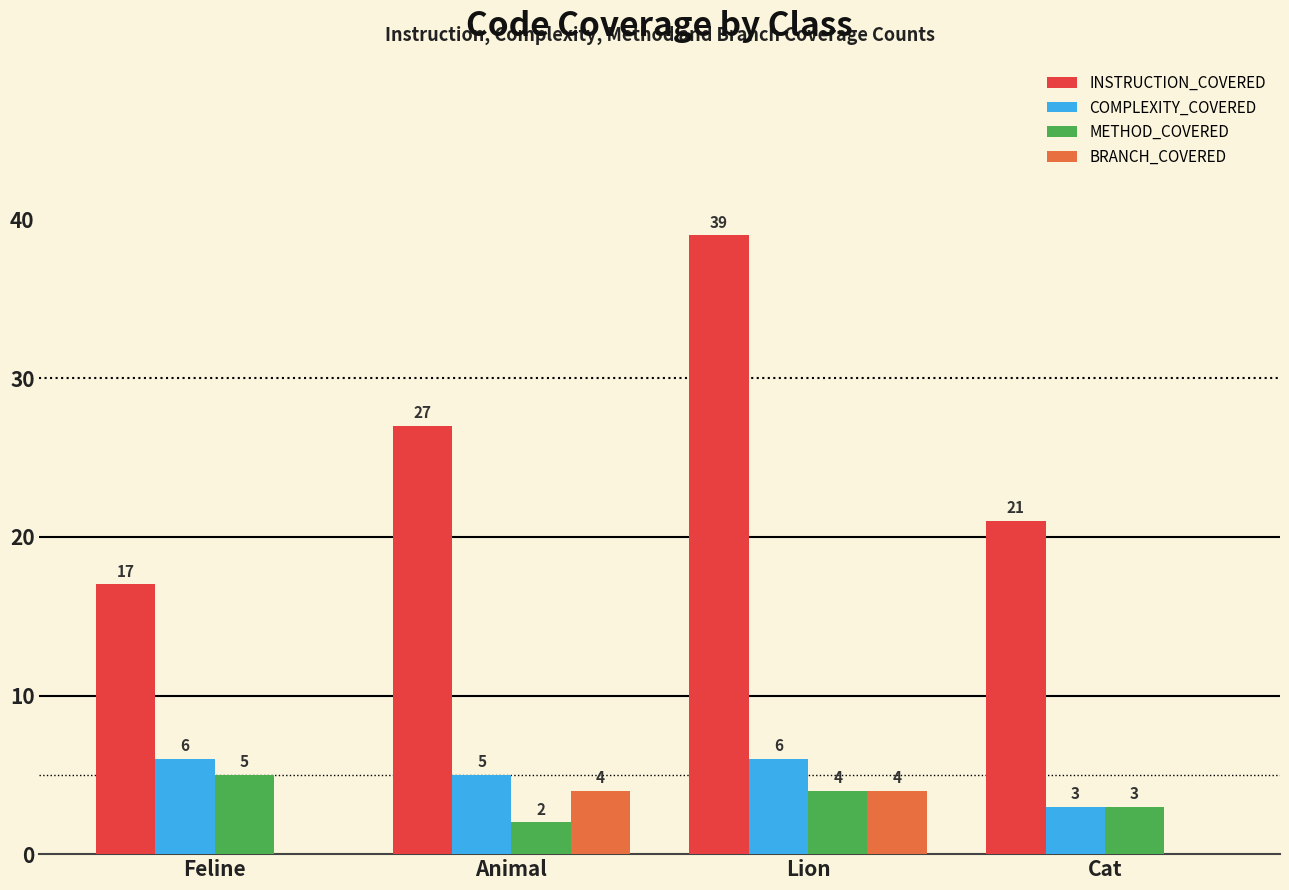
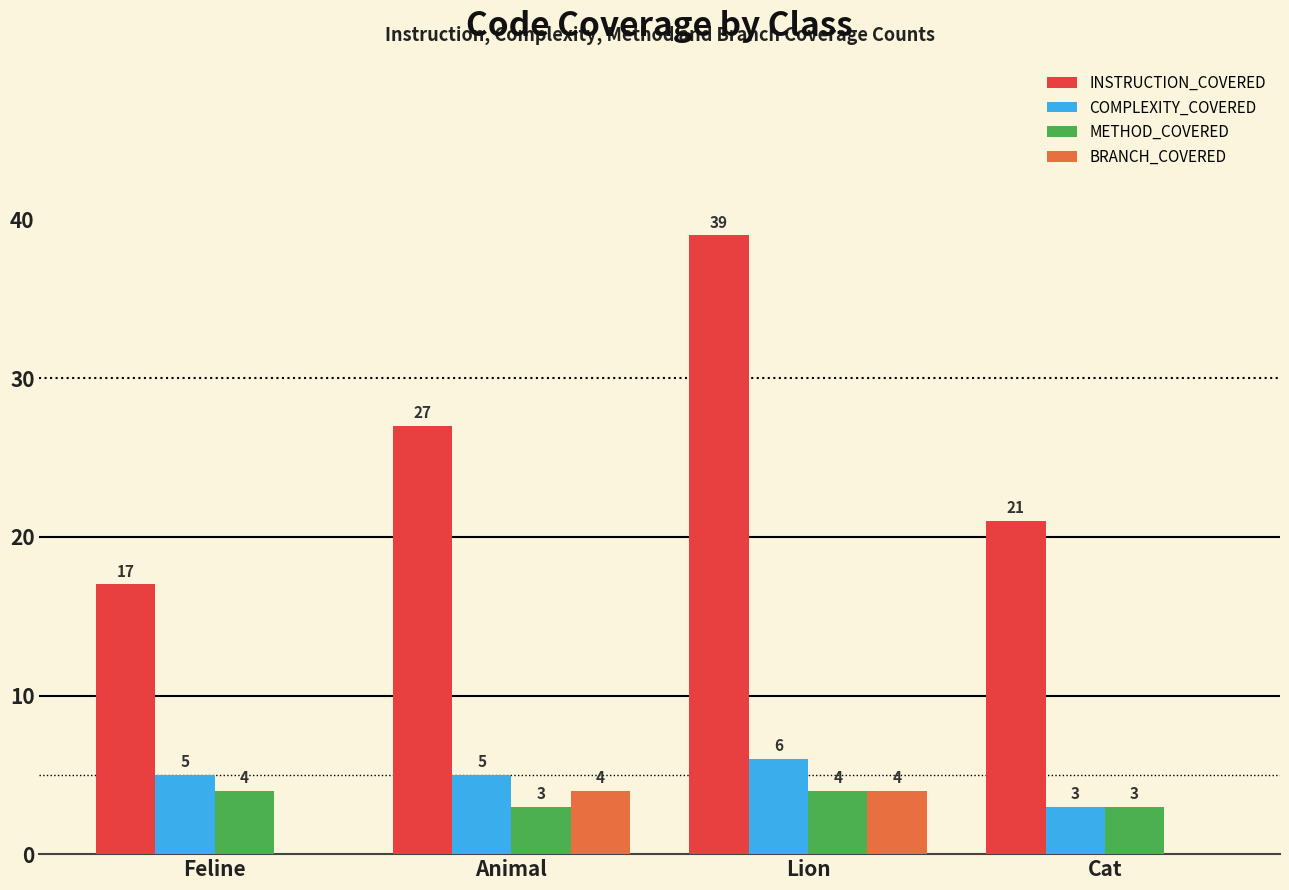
COMPLEXITY_COVERED, Feline: 6 -> 5
METHOD_COVERED, Feline: 5 -> 4
METHOD_COVERED, Animal: 2 -> 3
